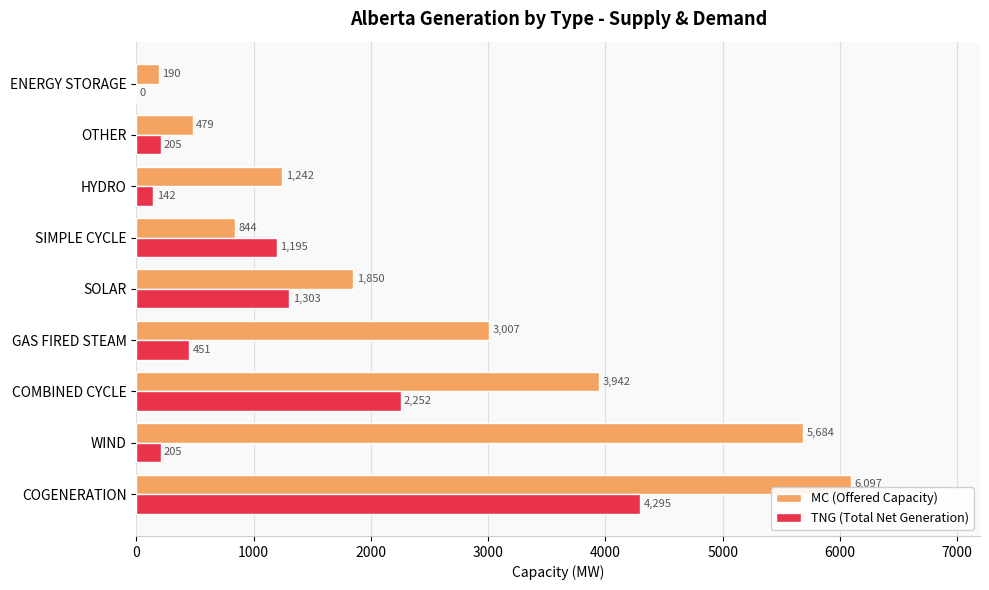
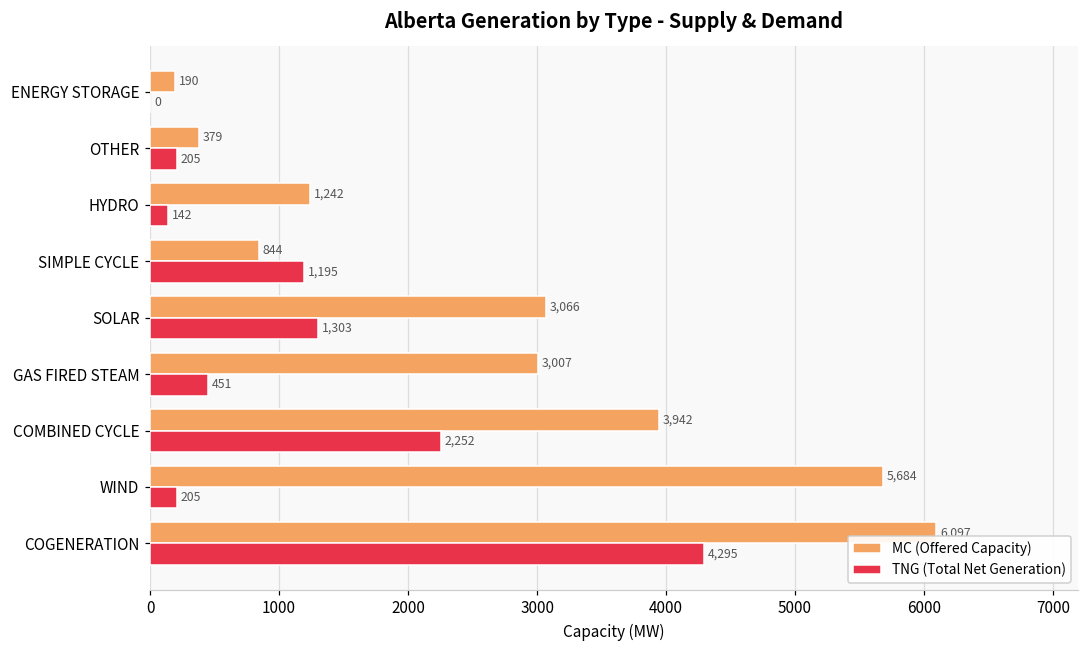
MC (Offered Capacity), OTHER: 479 -> 379
MC (Offered Capacity), SOLAR: 1,850 -> 3,066
